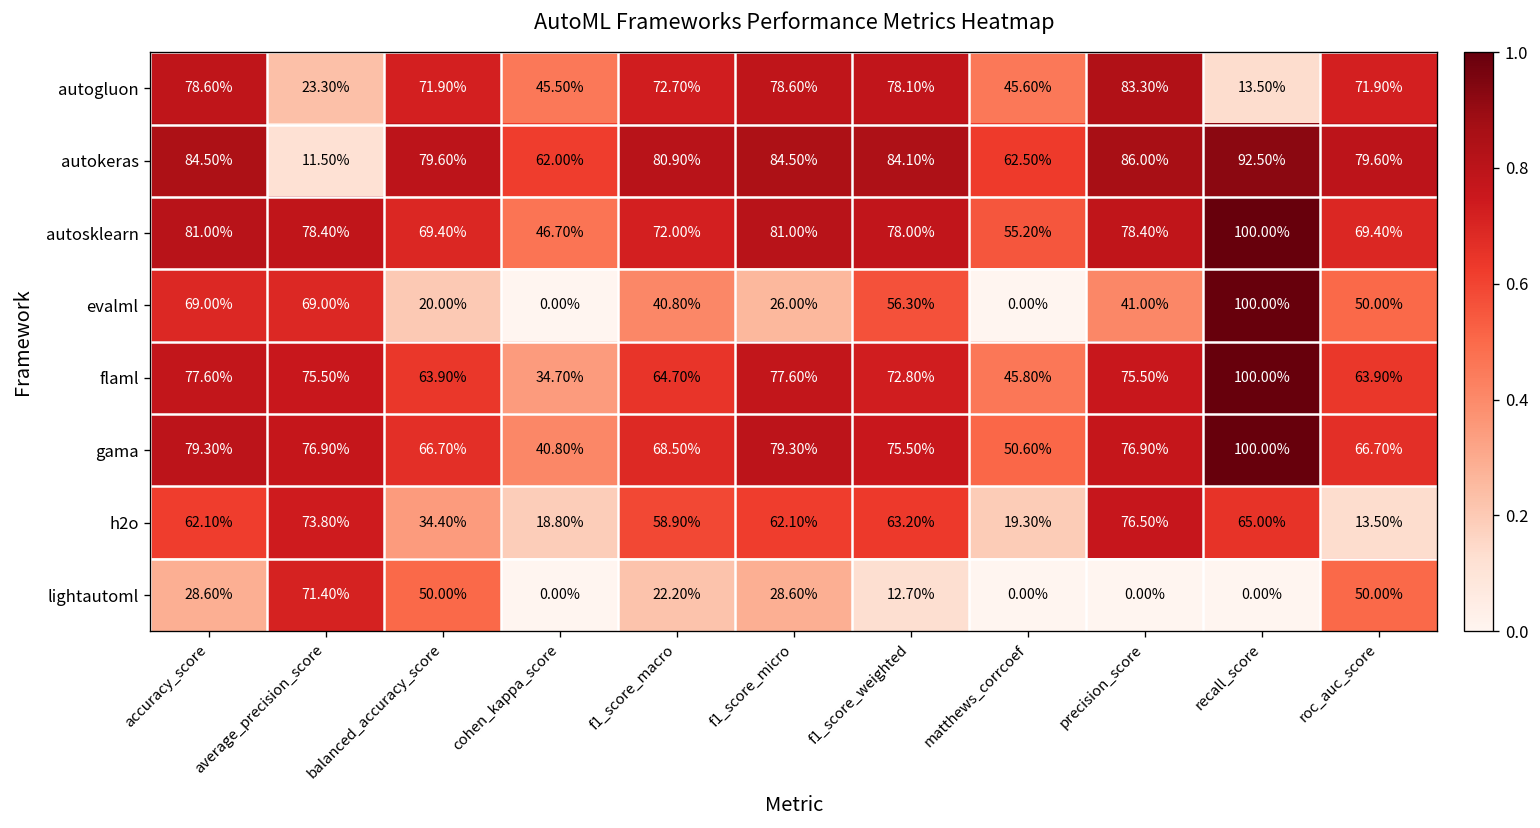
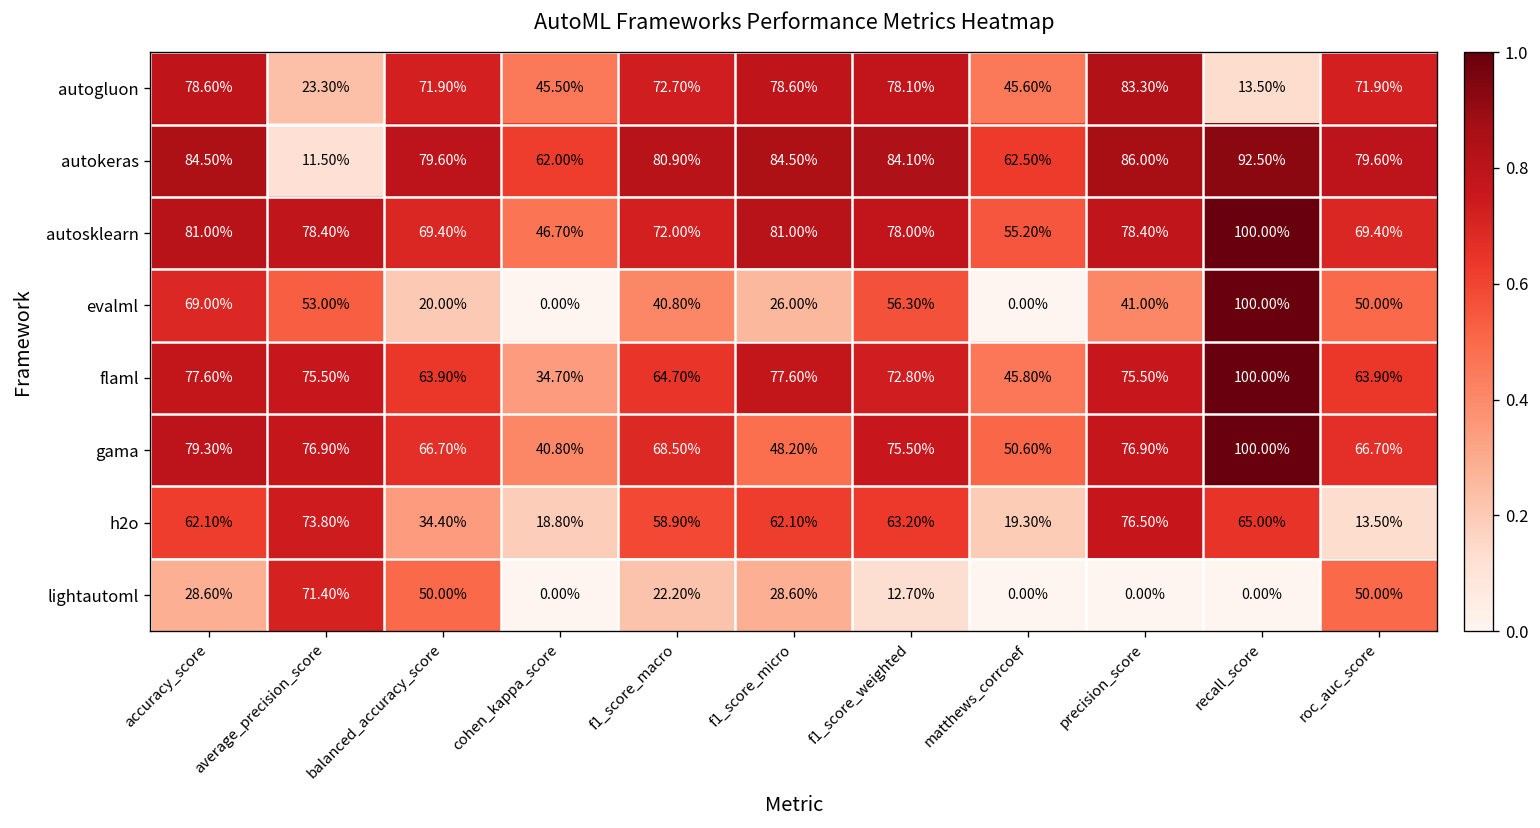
evalml, average_precision_score: 69.00% -> 53.00%
gama, f1_score_micro: 79.30% -> 48.20%
